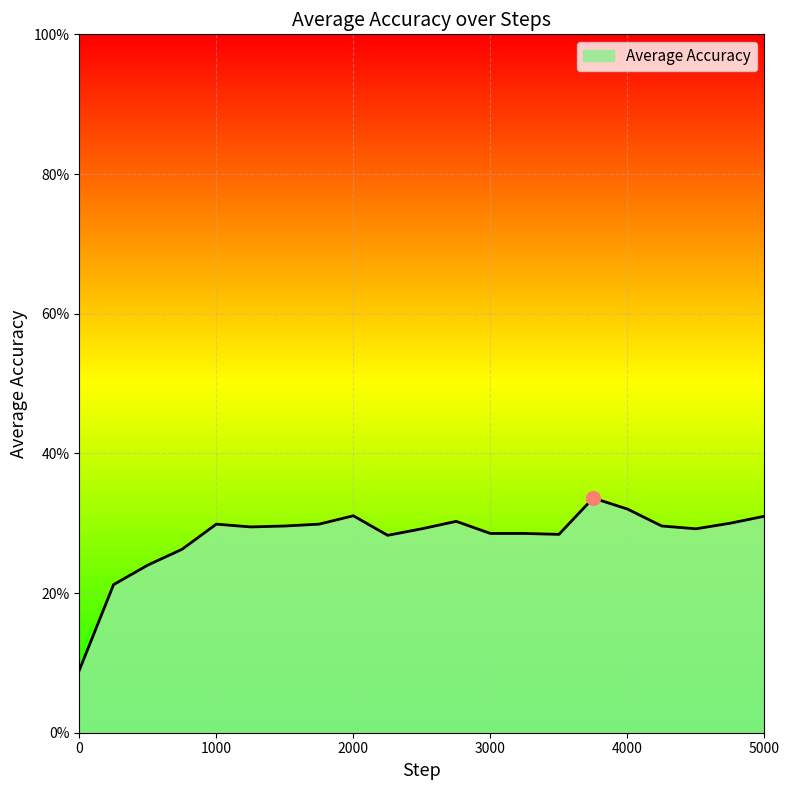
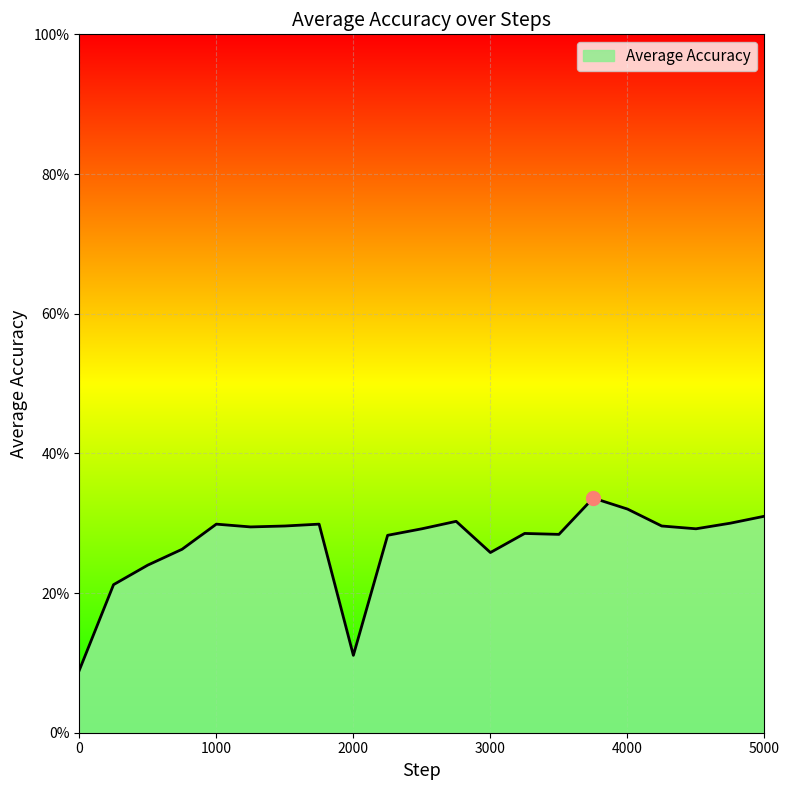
Average Accuracy, 2000: 31% -> 11%
Average Accuracy, 3000: 29% -> 26%
